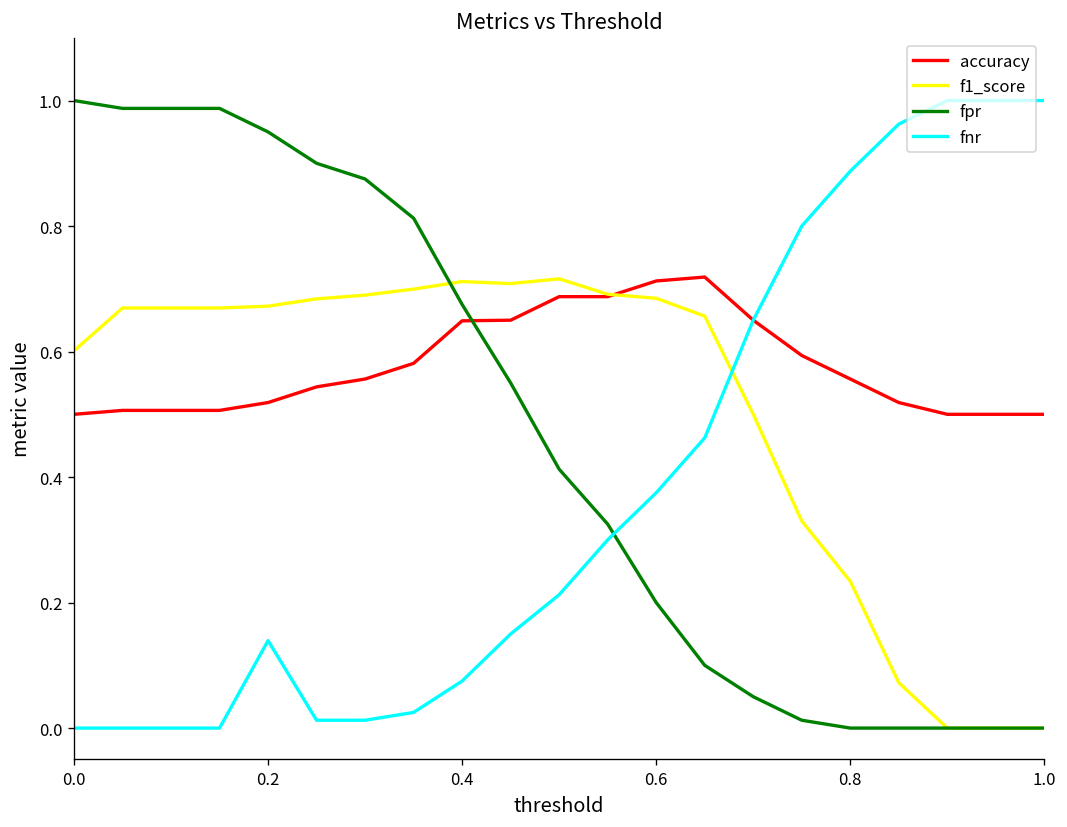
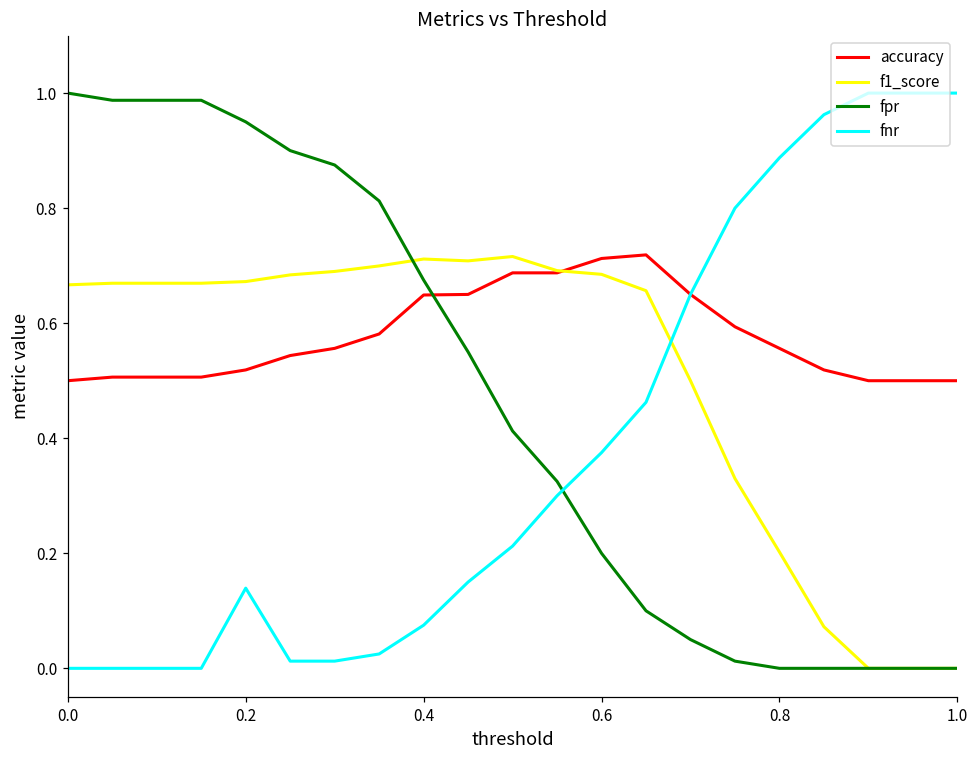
f1_score, 0.0: 0.60 -> 0.67
f1_score, 0.8: 0.23 -> 0.20
